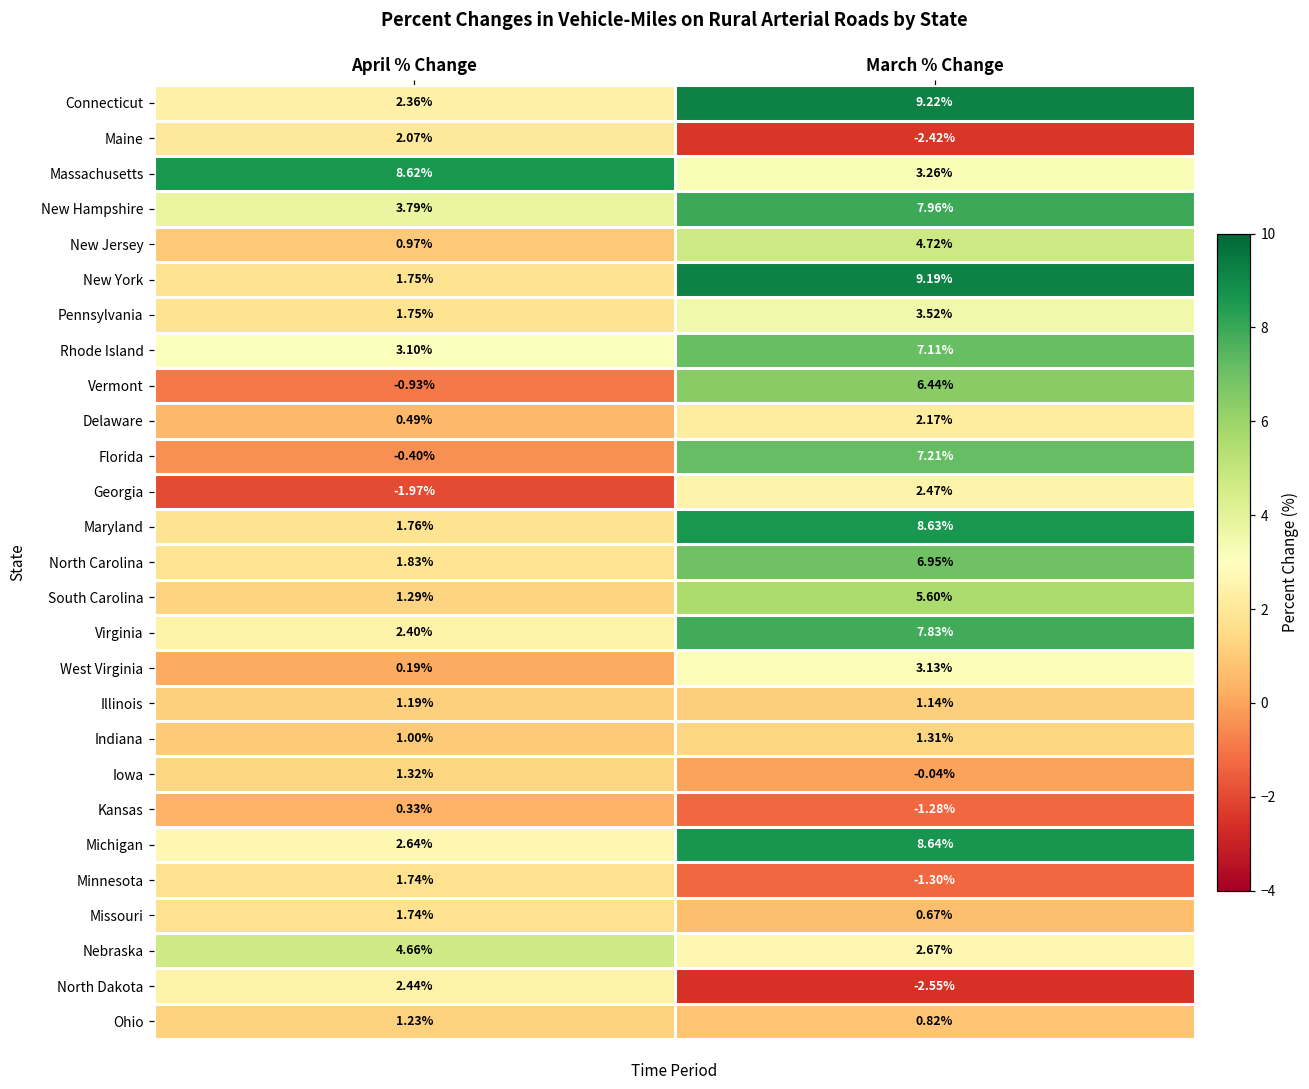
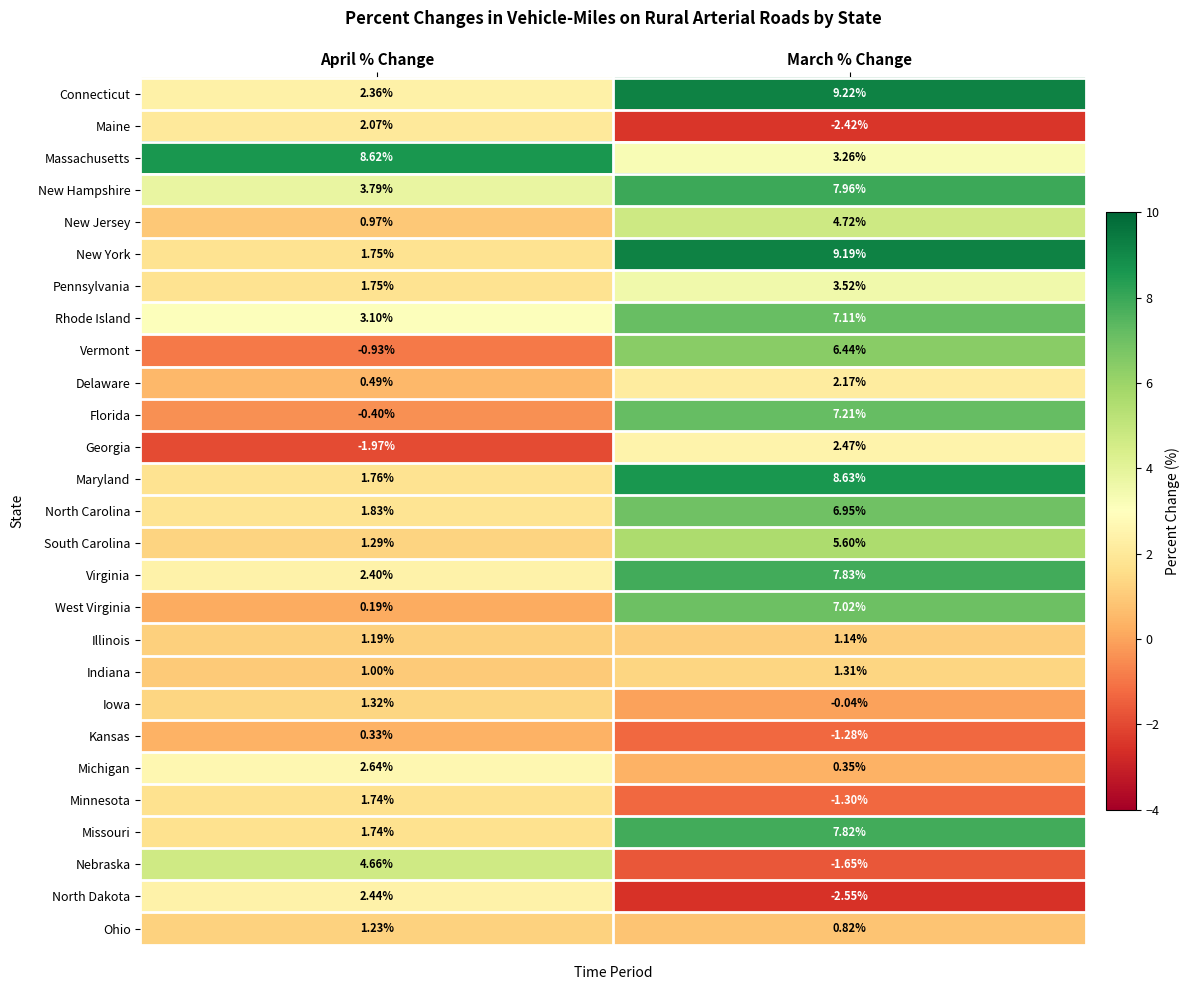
West Virginia, March % Change: 3.13% -> 7.02%
Michigan, March % Change: 8.64% -> 0.35%
Missouri, March % Change: 0.67% -> 7.82%
Nebraska, March % Change: 2.67% -> -1.65%
